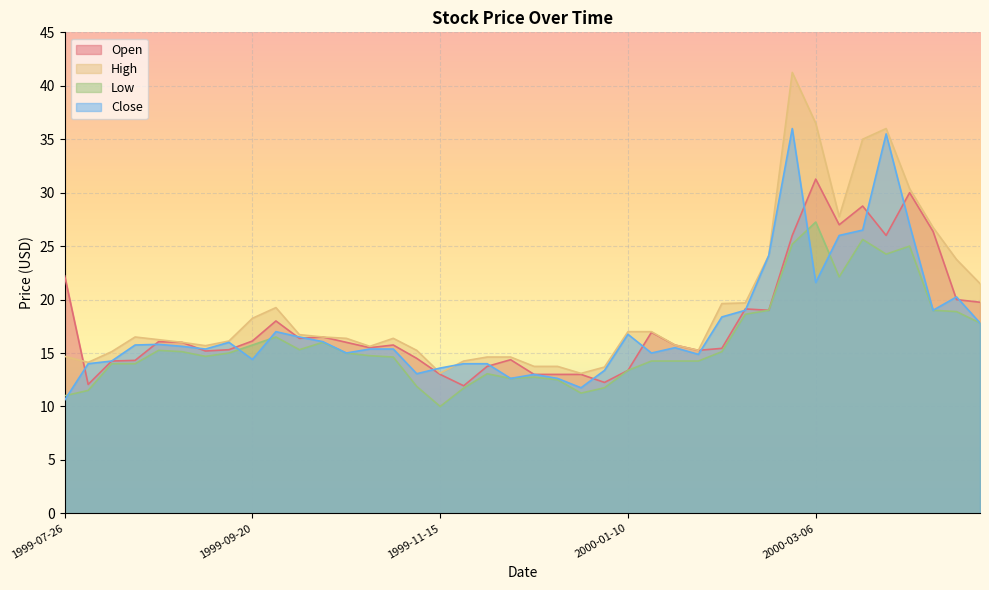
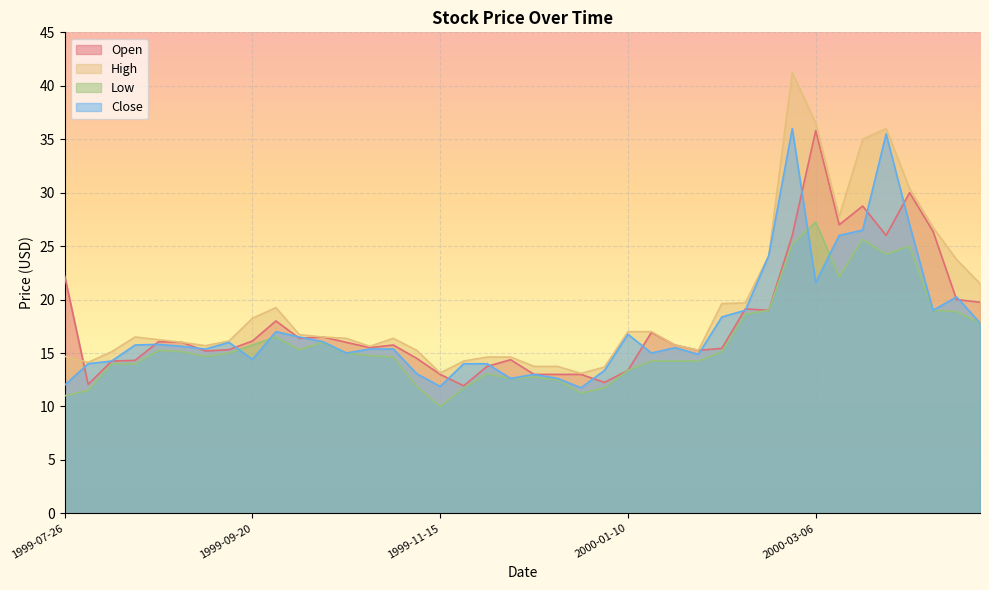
Close, 1999-07-26: 10.6 -> 12.0
Close, 1999-11-15: 13.6 -> 11.9
Open, 2000-03-06: 31.3 -> 35.8
